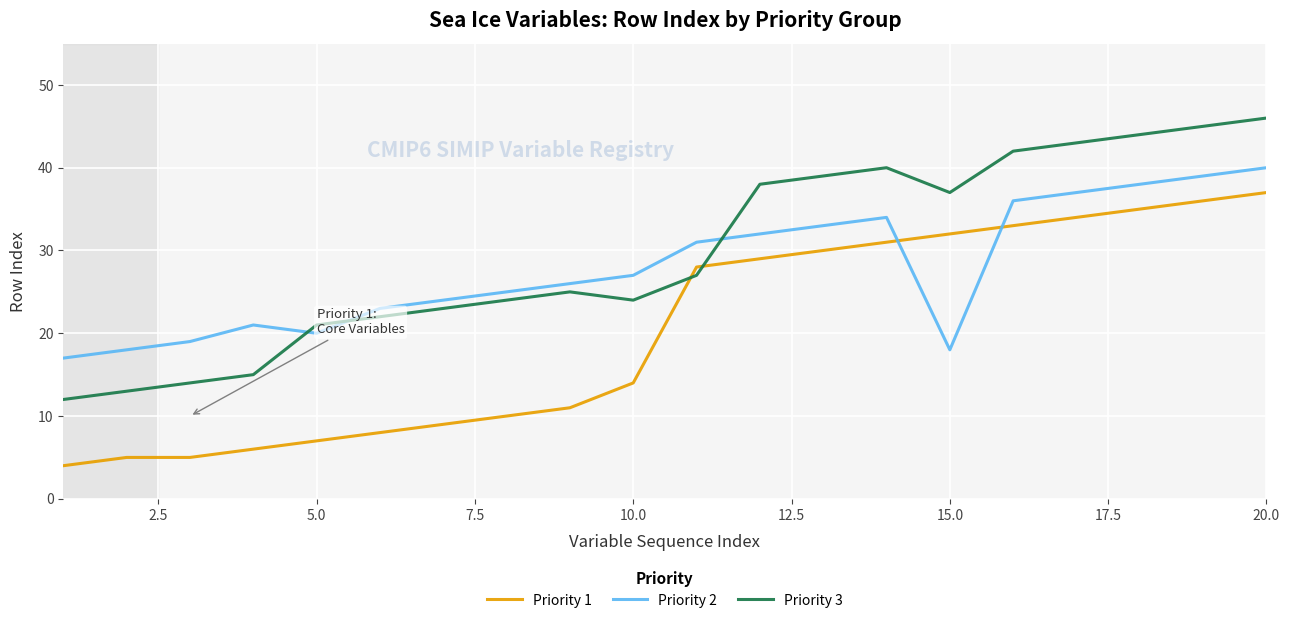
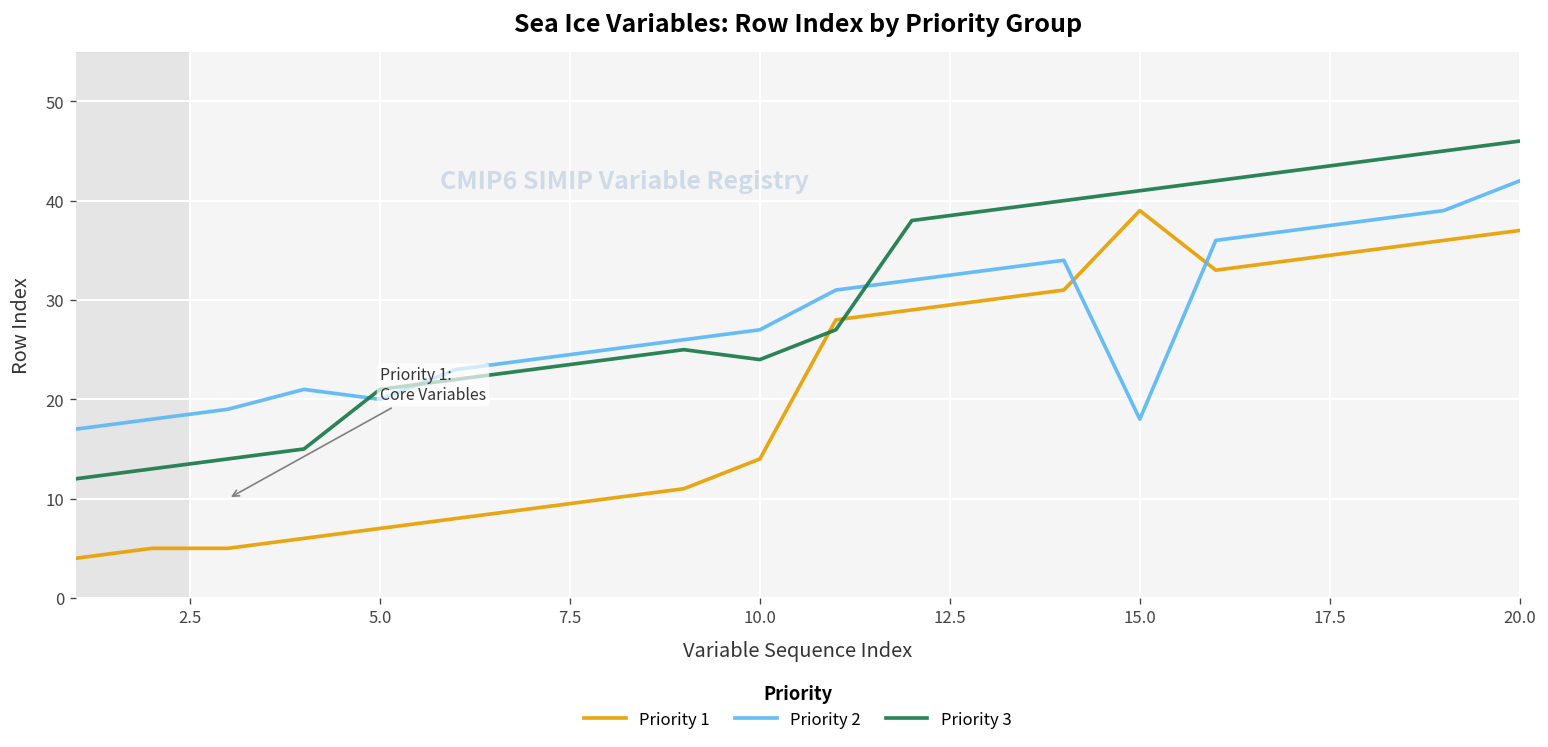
Priority 1, 15.0: 32 -> 39
Priority 3, 15.0: 37 -> 41
Priority 2, 20.0: 40 -> 42
